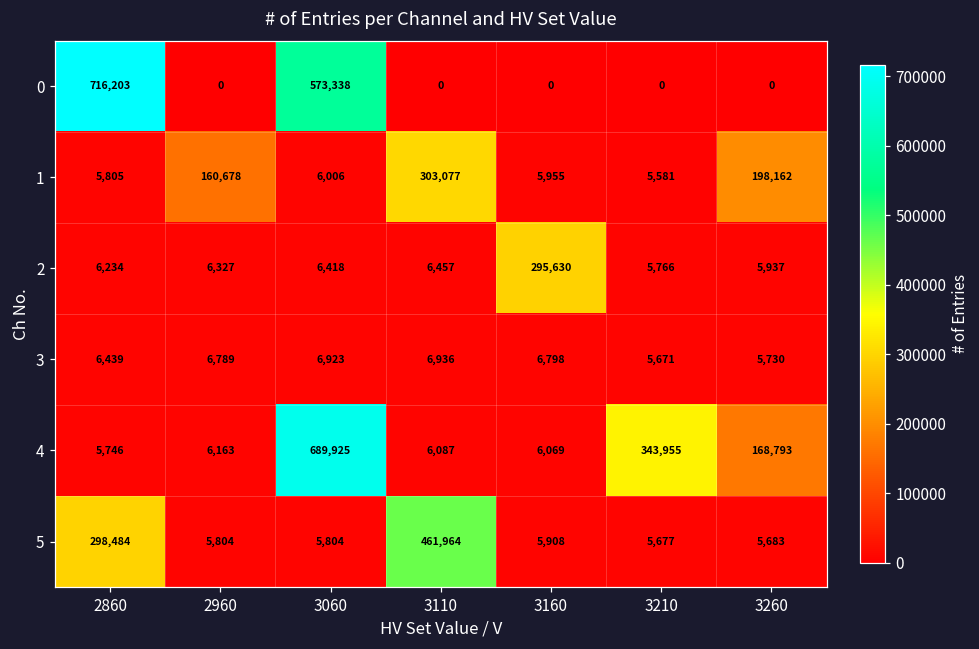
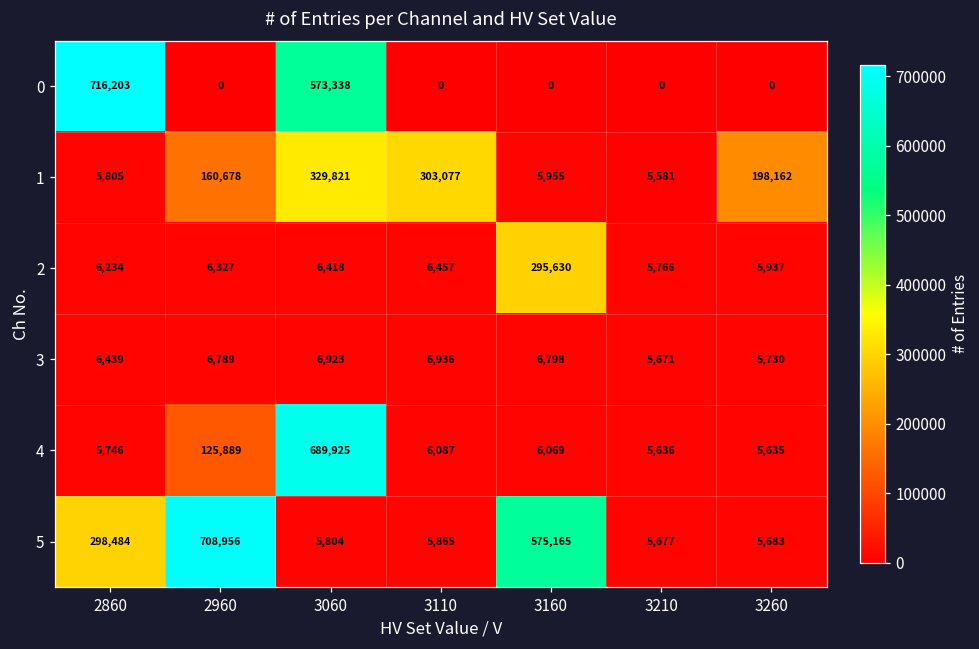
1, 3060: 6,006 -> 329,821
4, 2960: 6,163 -> 125,889
4, 3210: 343,955 -> 5,636
4, 3260: 168,793 -> 5,635
5, 2960: 5,804 -> 708,956
5, 3110: 461,964 -> 5,865
5, 3160: 5,908 -> 575,165
